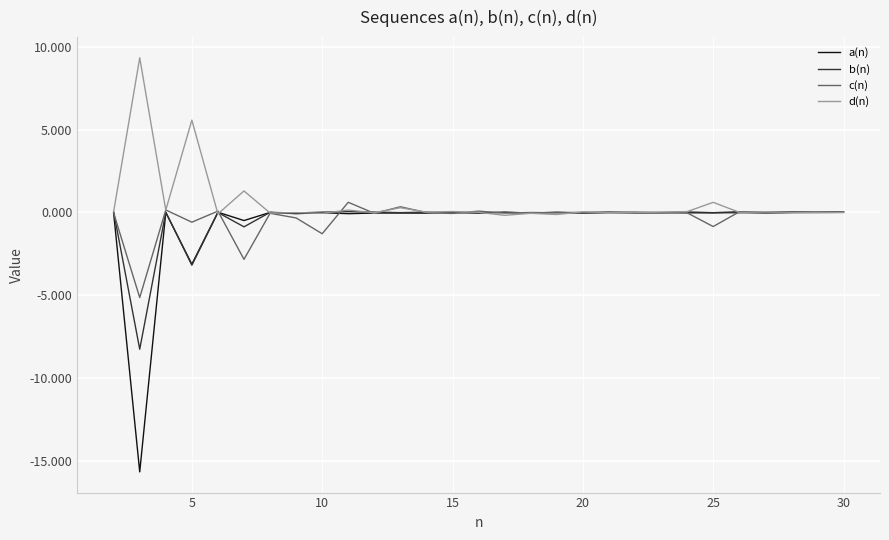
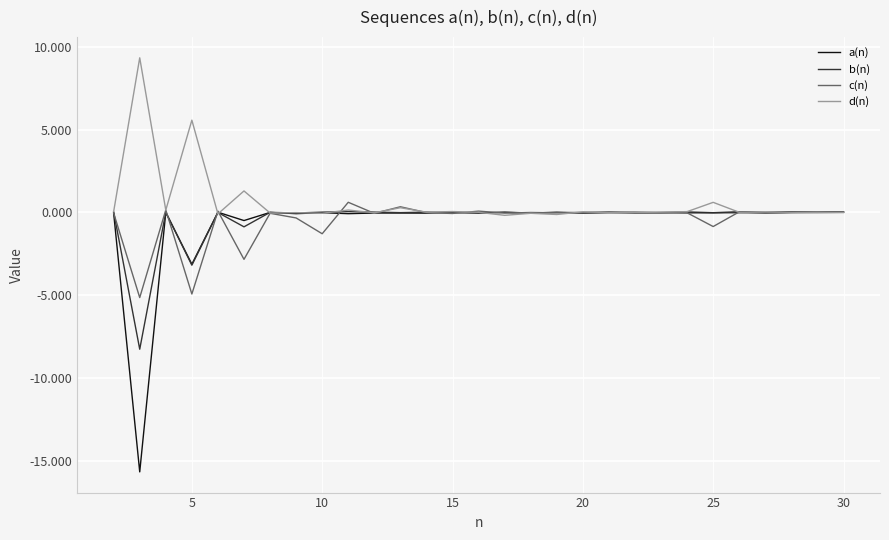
c(n), 5: -0.6 -> -4.9
